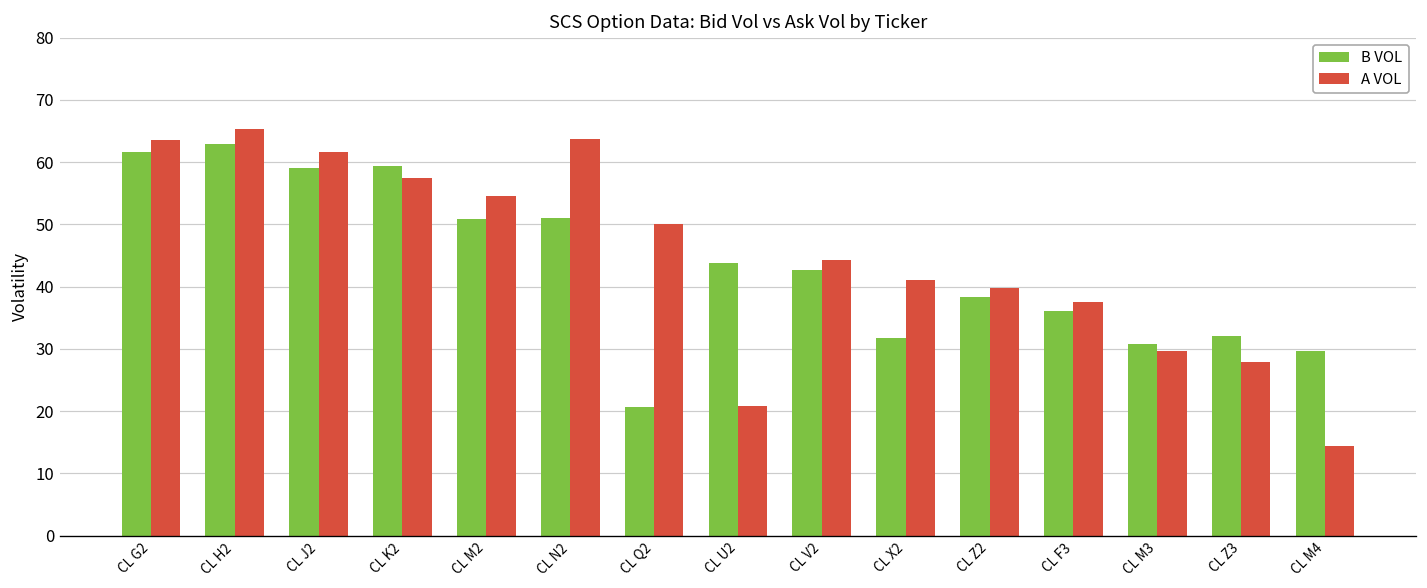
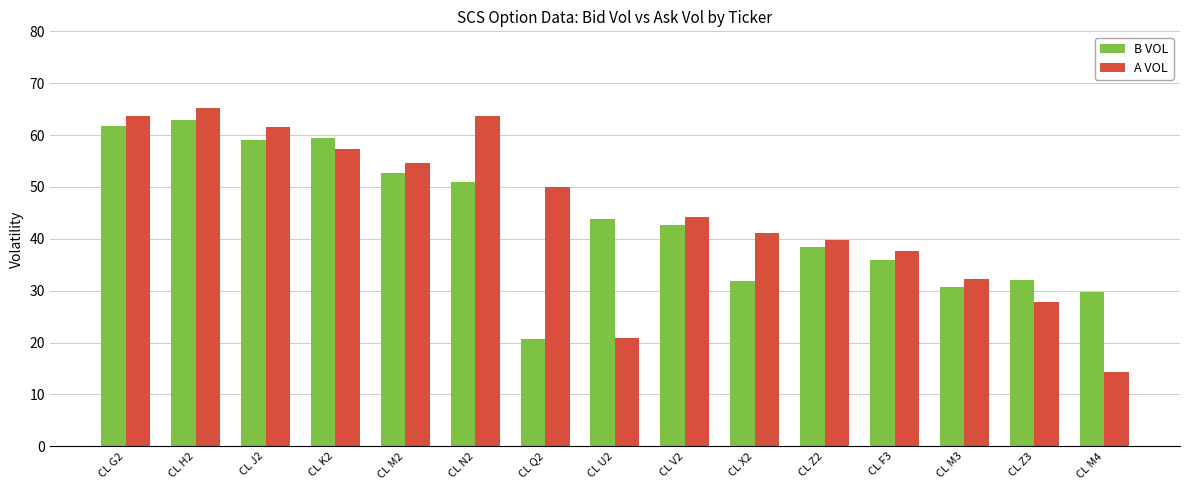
B VOL, CL M2: 51 -> 53
A VOL, CL M3: 30 -> 32
